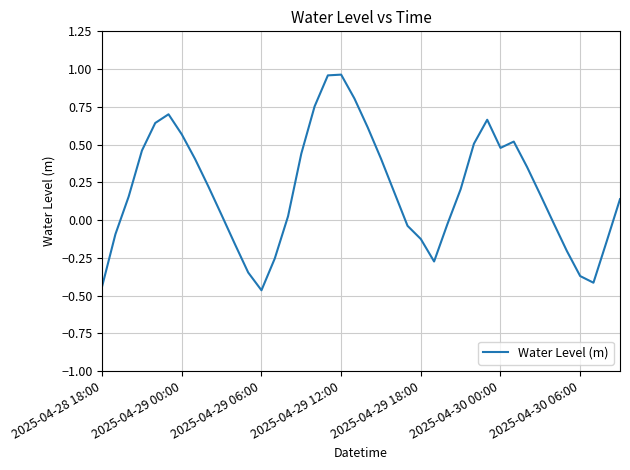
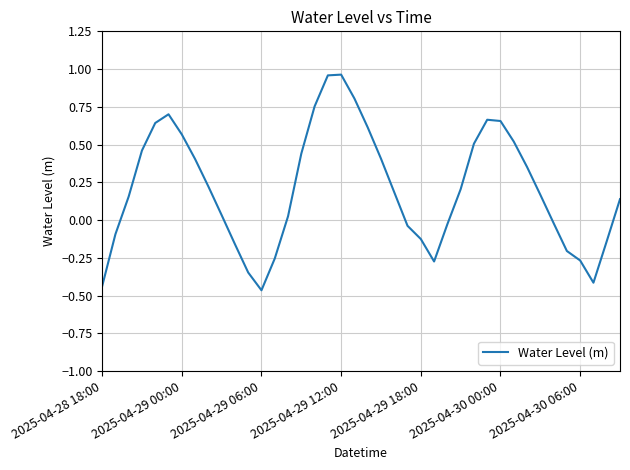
2025-04-30 00:00: 0.48 -> 0.66
2025-04-30 06:00: -0.37 -> -0.27
